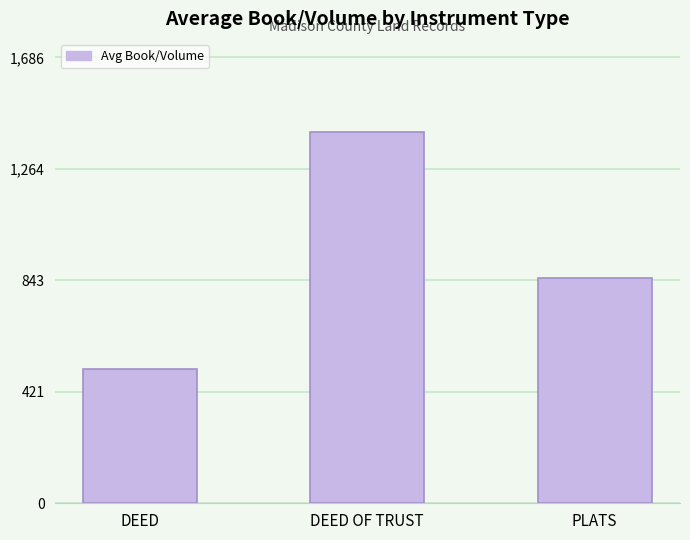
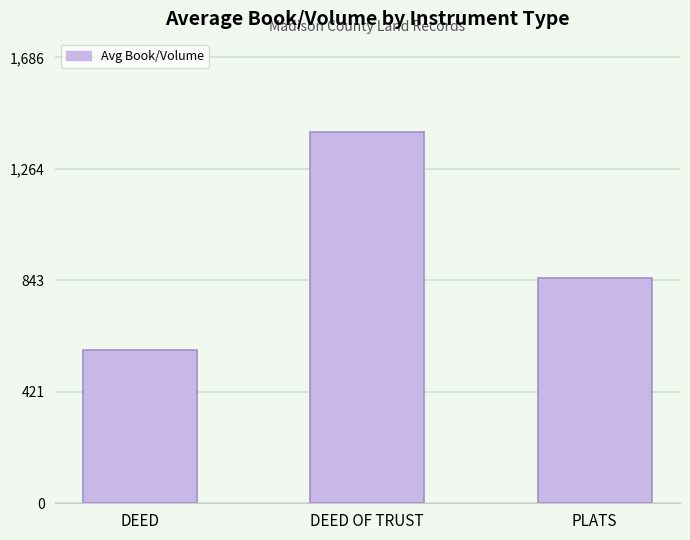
DEED: 510 -> 580
